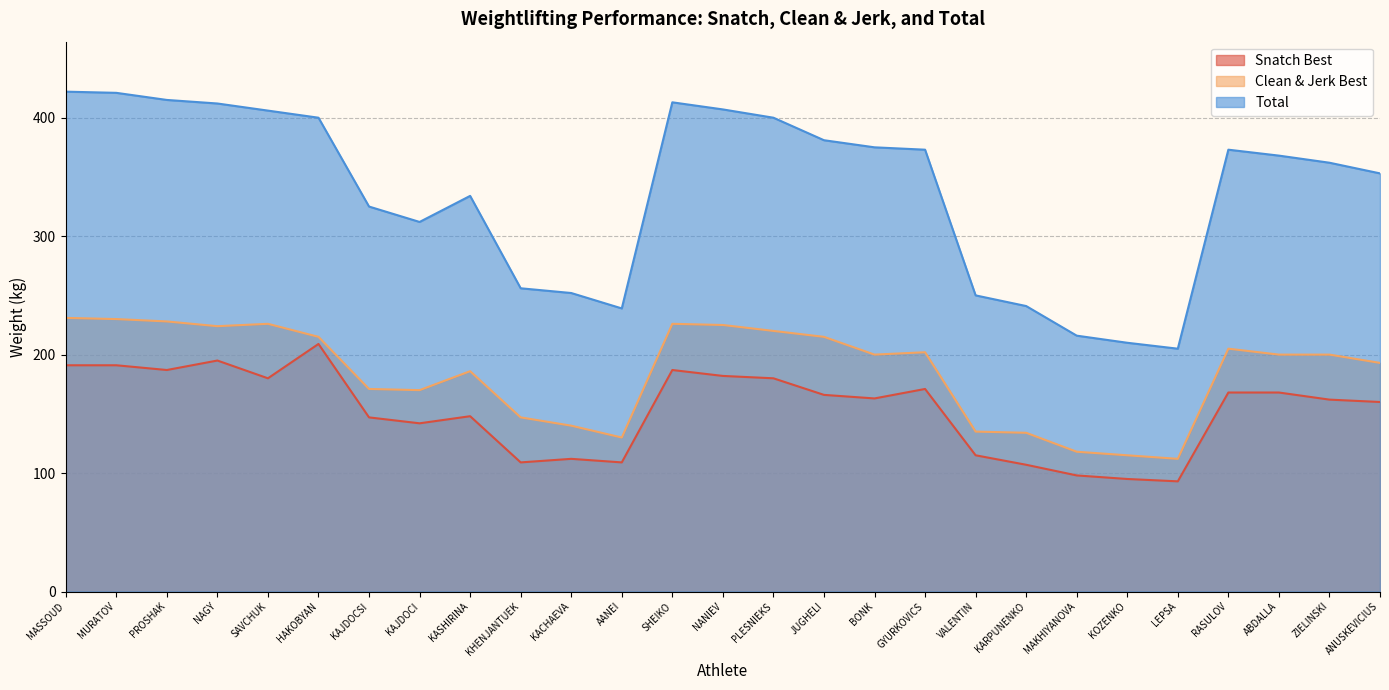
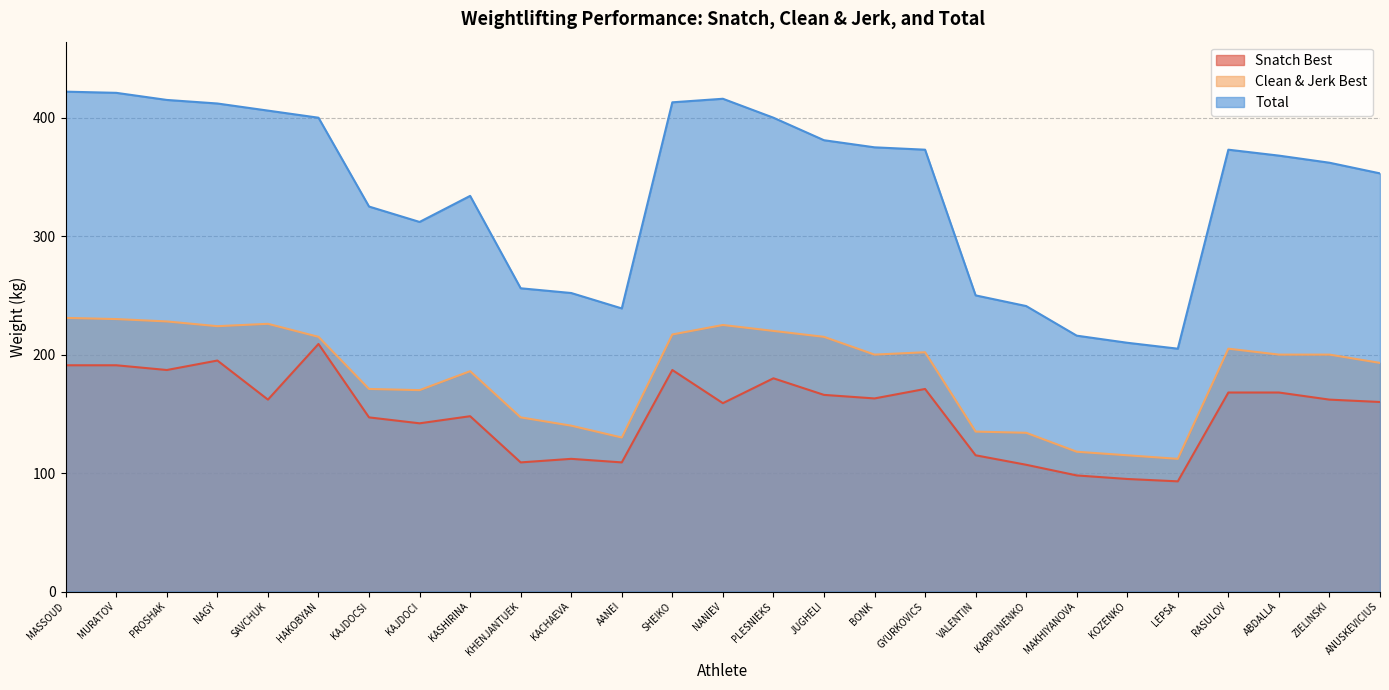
Snatch Best, SAVCHUK: 180 -> 162
Clean & Jerk Best, SHEIKO: 226 -> 217
Snatch Best, NANIEV: 182 -> 159
Total, NANIEV: 407 -> 416
